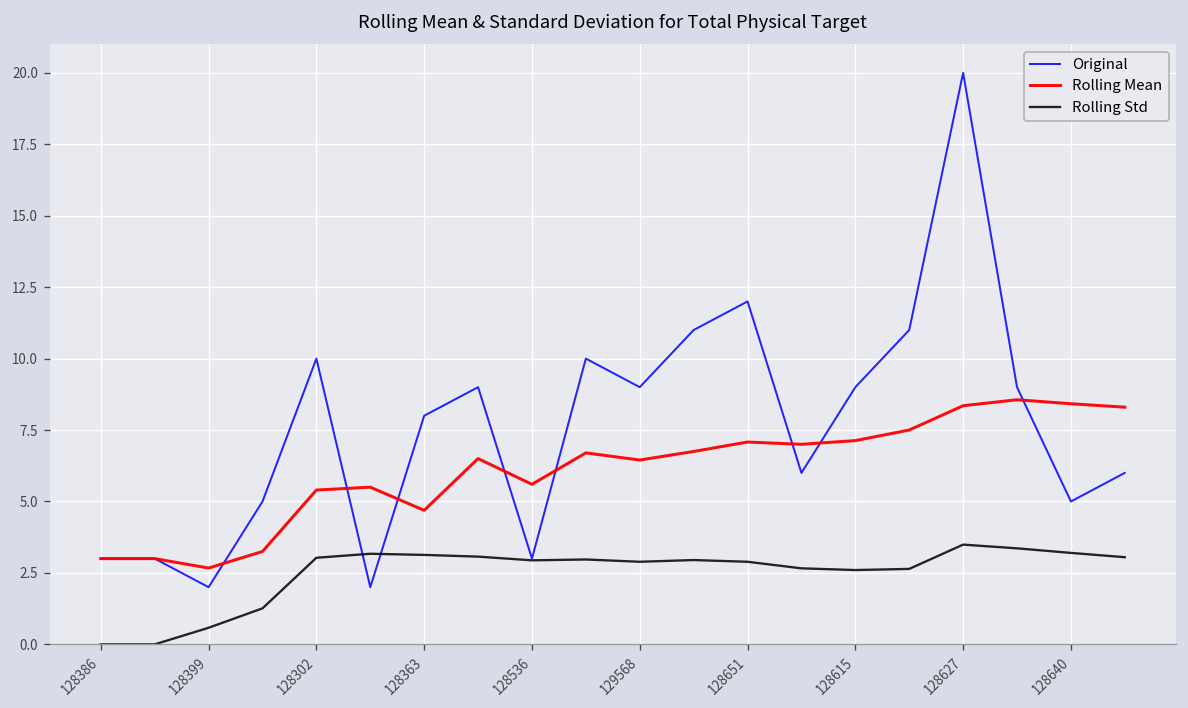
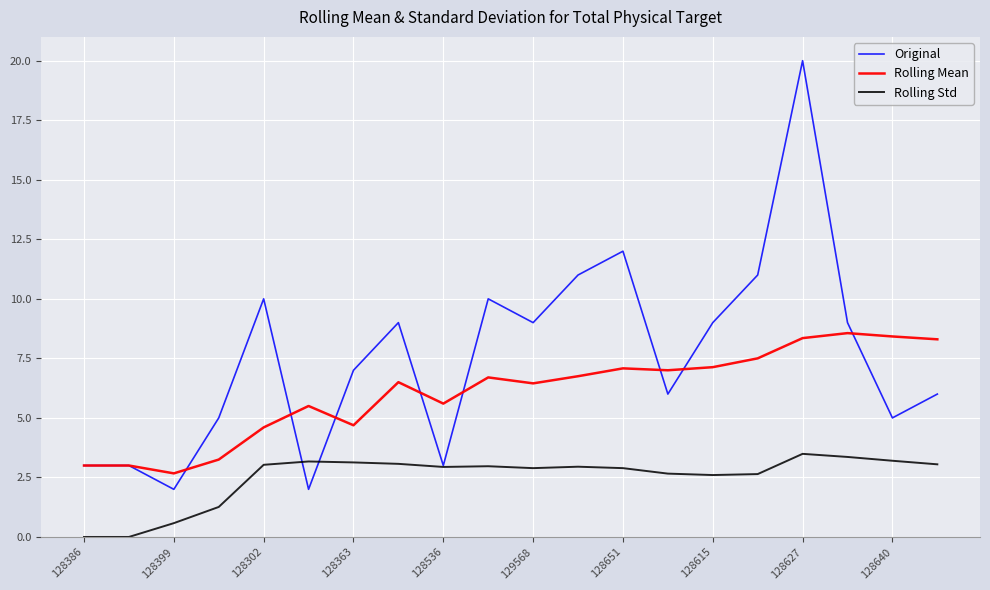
Rolling Mean, 128302: 5.4 -> 4.6
Original, 128363: 8 -> 7
